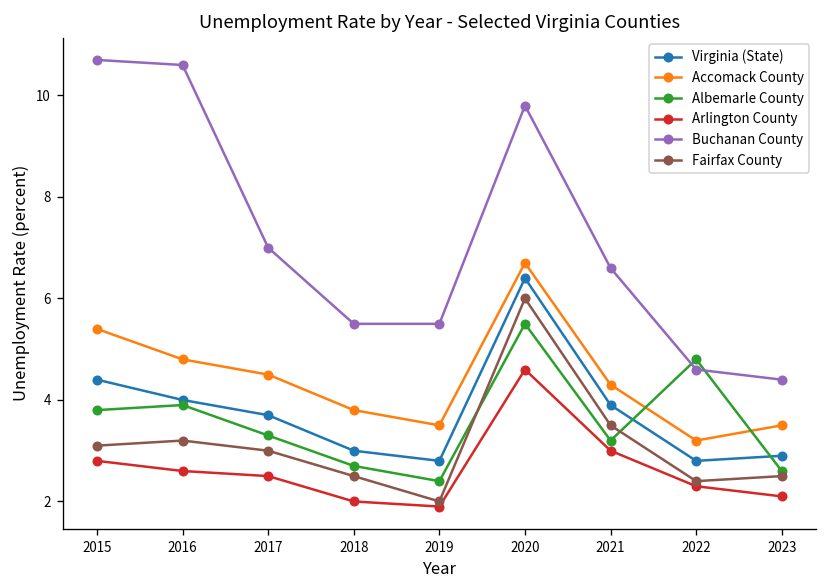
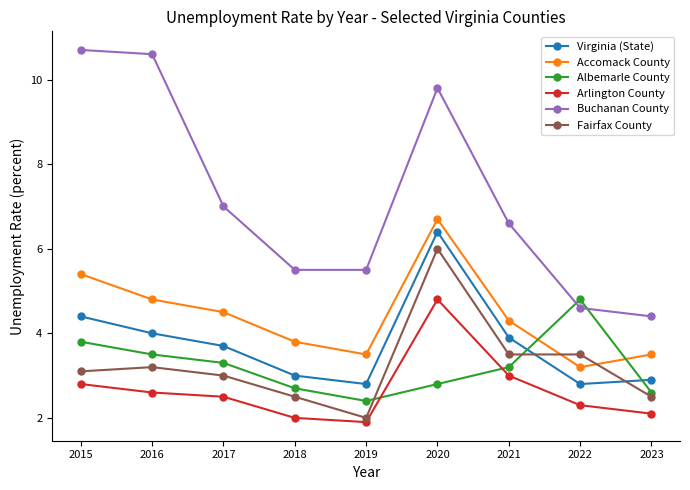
Albemarle County, 2016: 3.9 -> 3.5
Albemarle County, 2020: 5.5 -> 2.8
Arlington County, 2020: 4.6 -> 4.8
Fairfax County, 2022: 2.4 -> 3.5
